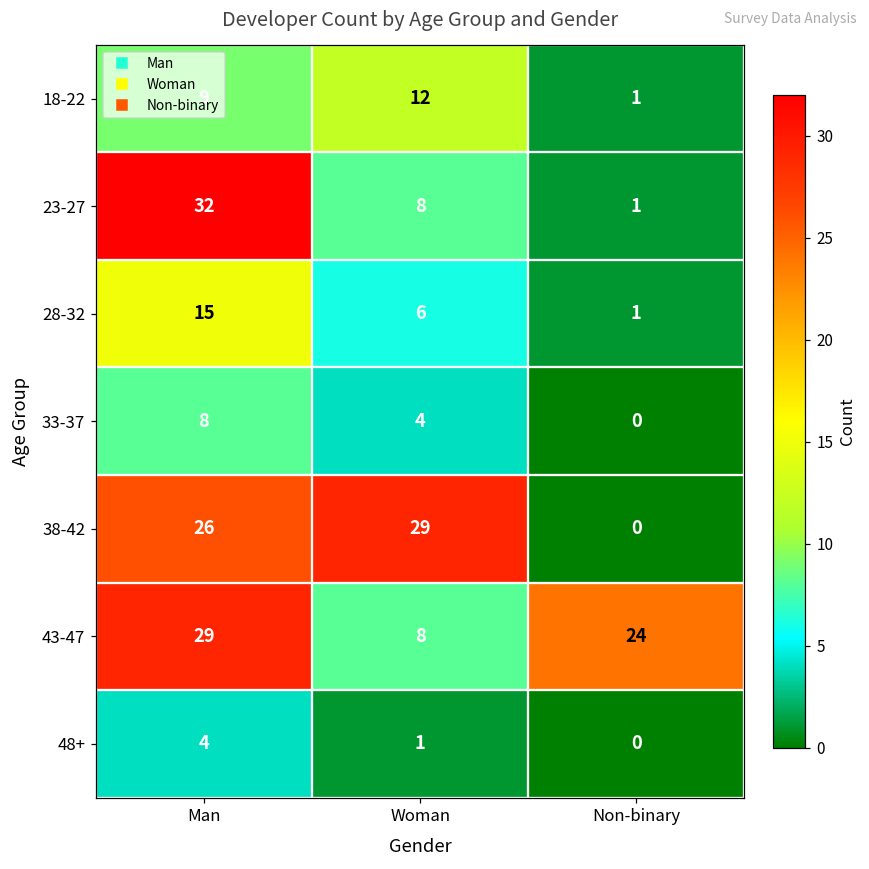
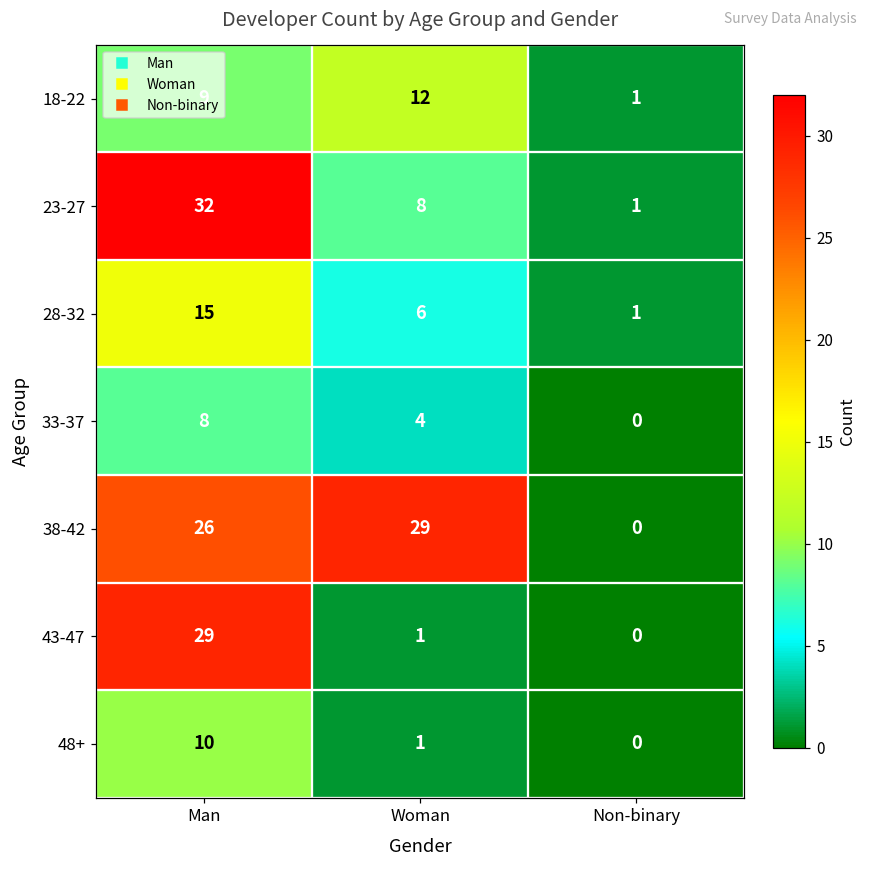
43-47, Woman: 8 -> 1
43-47, Non-binary: 24 -> 0
48+, Man: 4 -> 10
